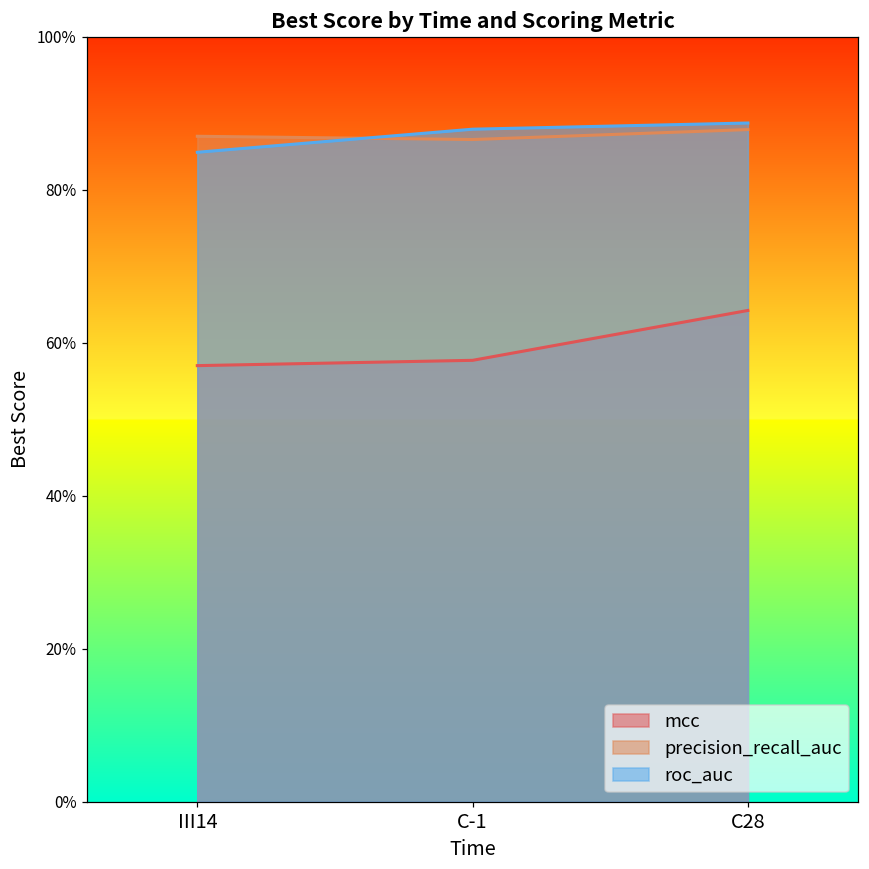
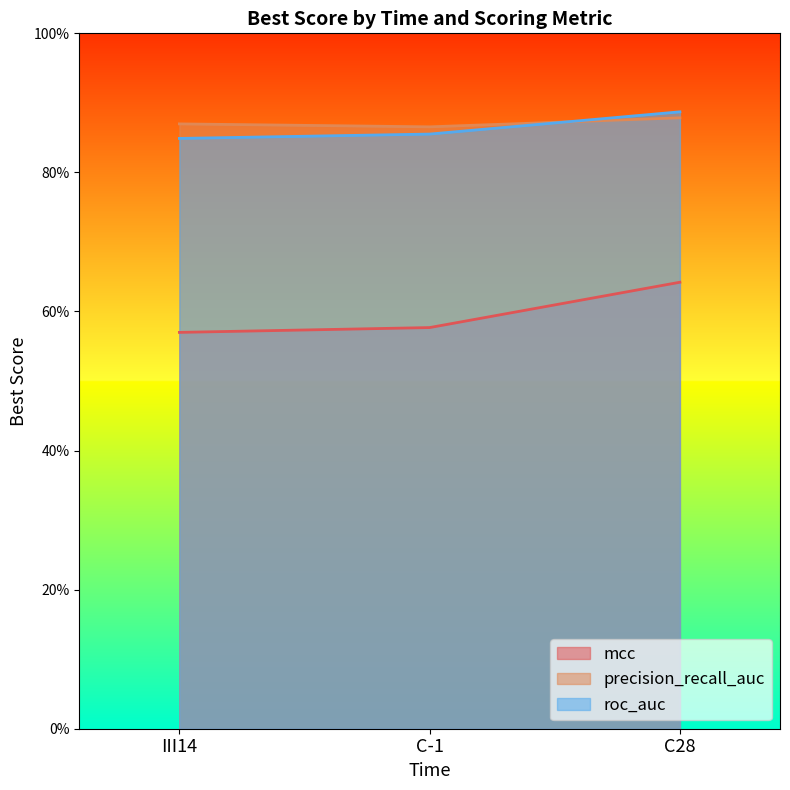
roc_auc, C-1: 88% -> 86%
